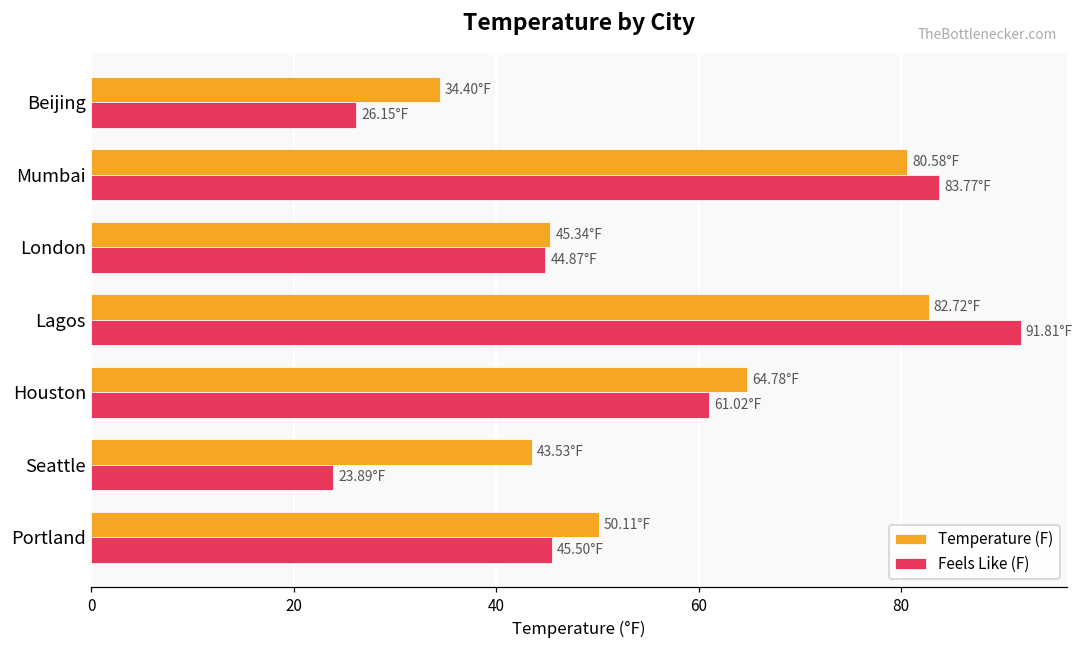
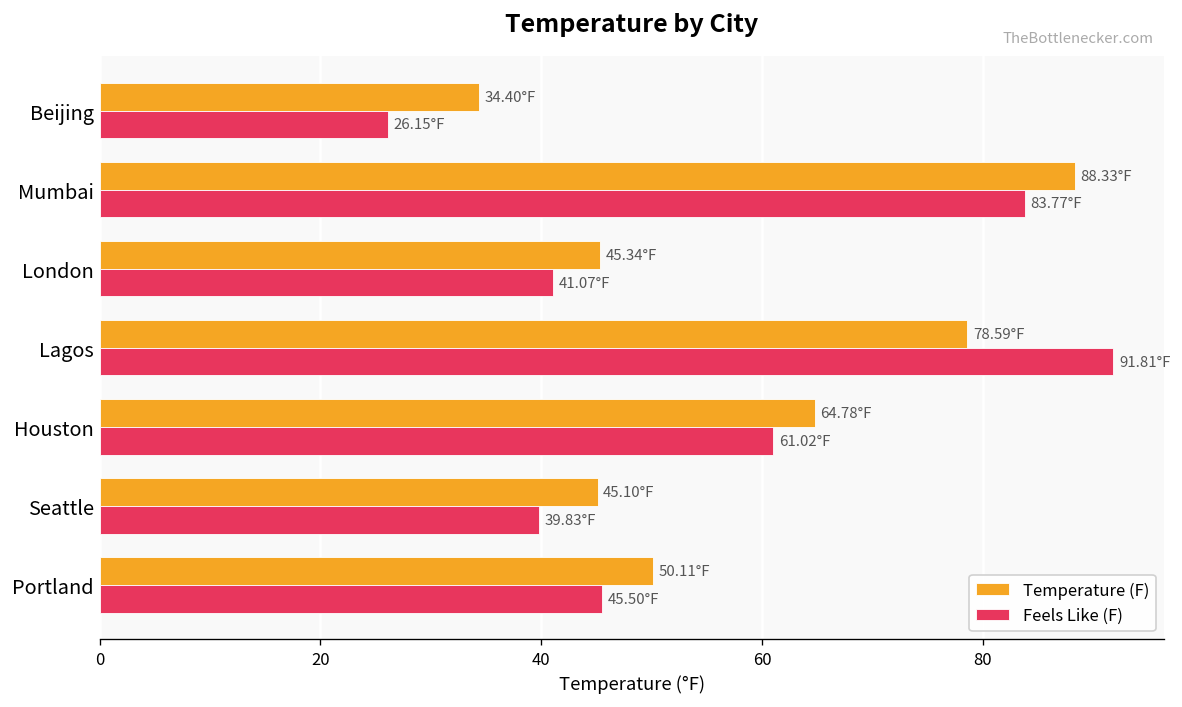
Temperature (F), Mumbai: 80.58°F -> 88.33°F
Feels Like (F), London: 44.87°F -> 41.07°F
Temperature (F), Lagos: 82.72°F -> 78.59°F
Temperature (F), Seattle: 43.53°F -> 45.10°F
Feels Like (F), Seattle: 23.89°F -> 39.83°F
